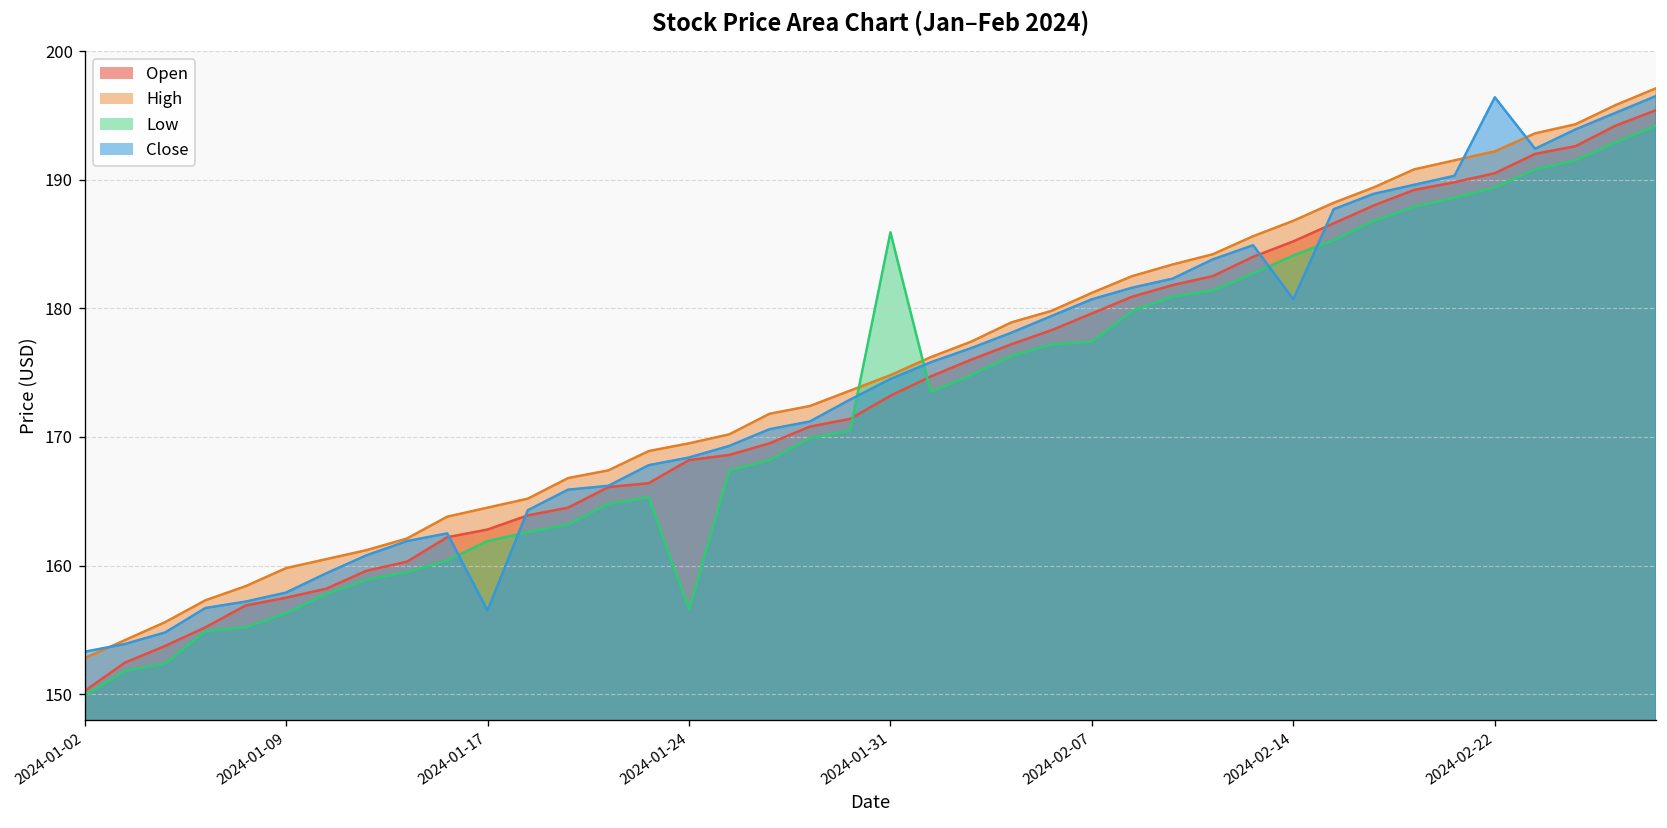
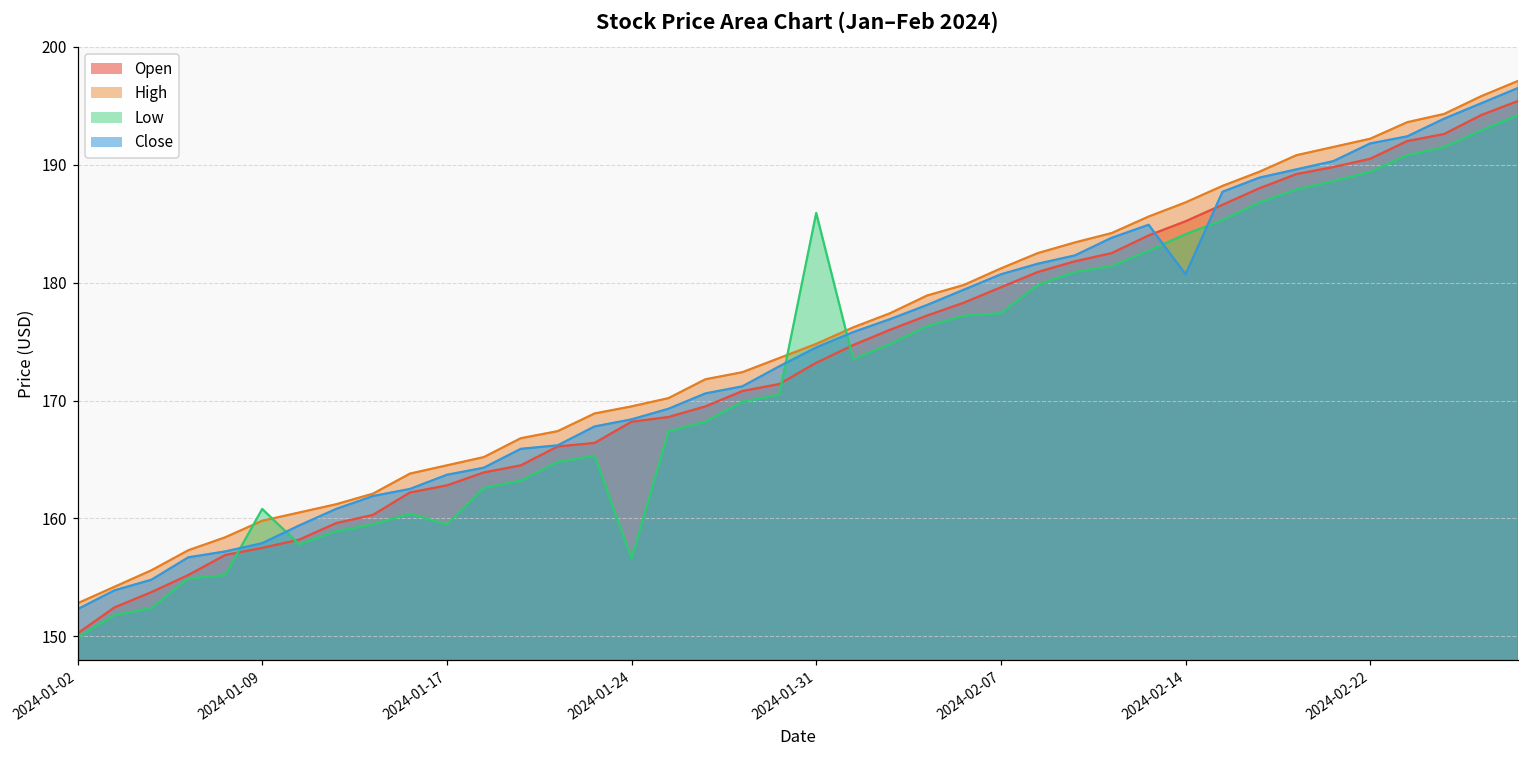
Close, 2024-01-02: 153.3 -> 152.3
Low, 2024-01-09: 156.3 -> 160.8
Low, 2024-01-17: 161.9 -> 159.5
Close, 2024-01-17: 156.5 -> 163.7
Close, 2024-02-22: 196.4 -> 191.8
